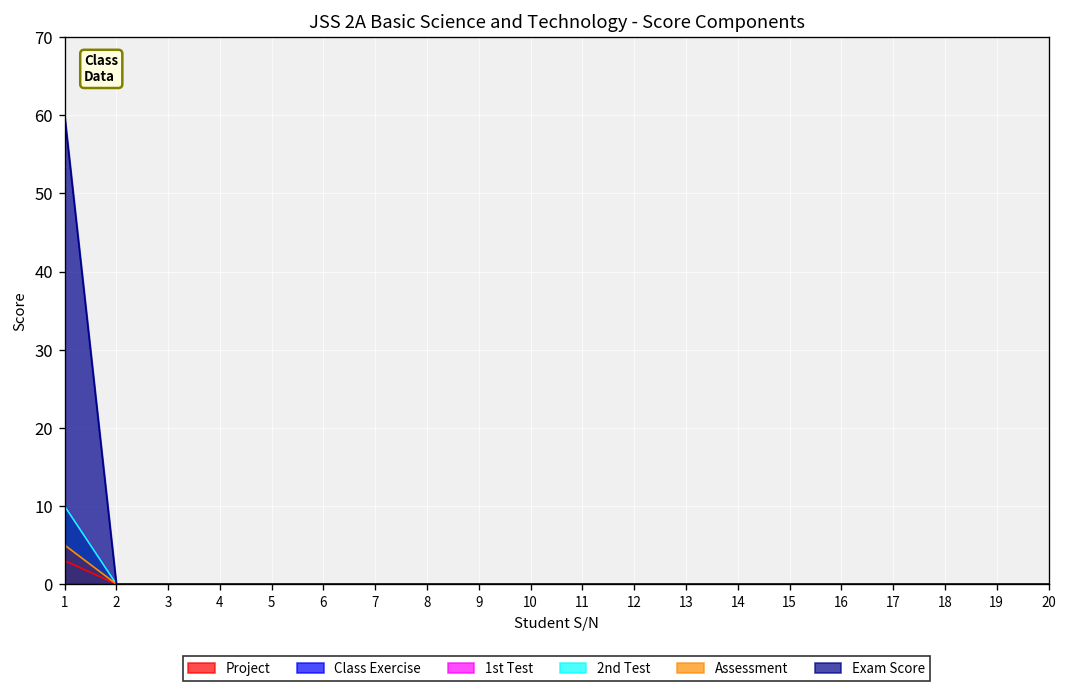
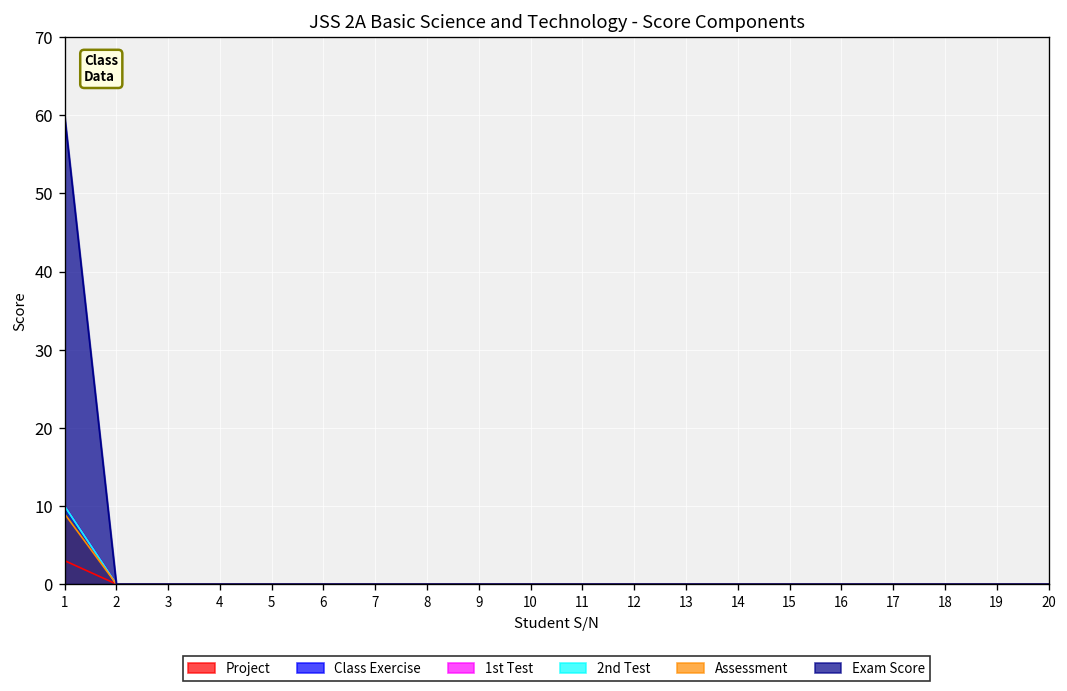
Assessment, 1: 5 -> 9
